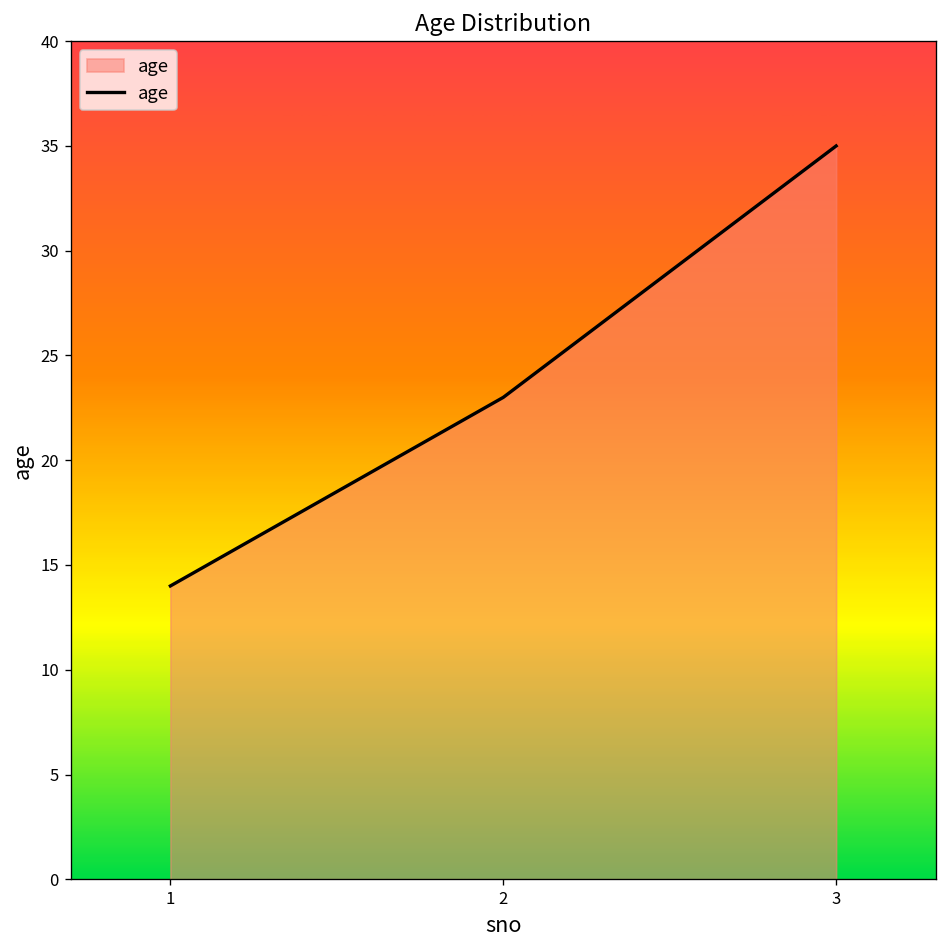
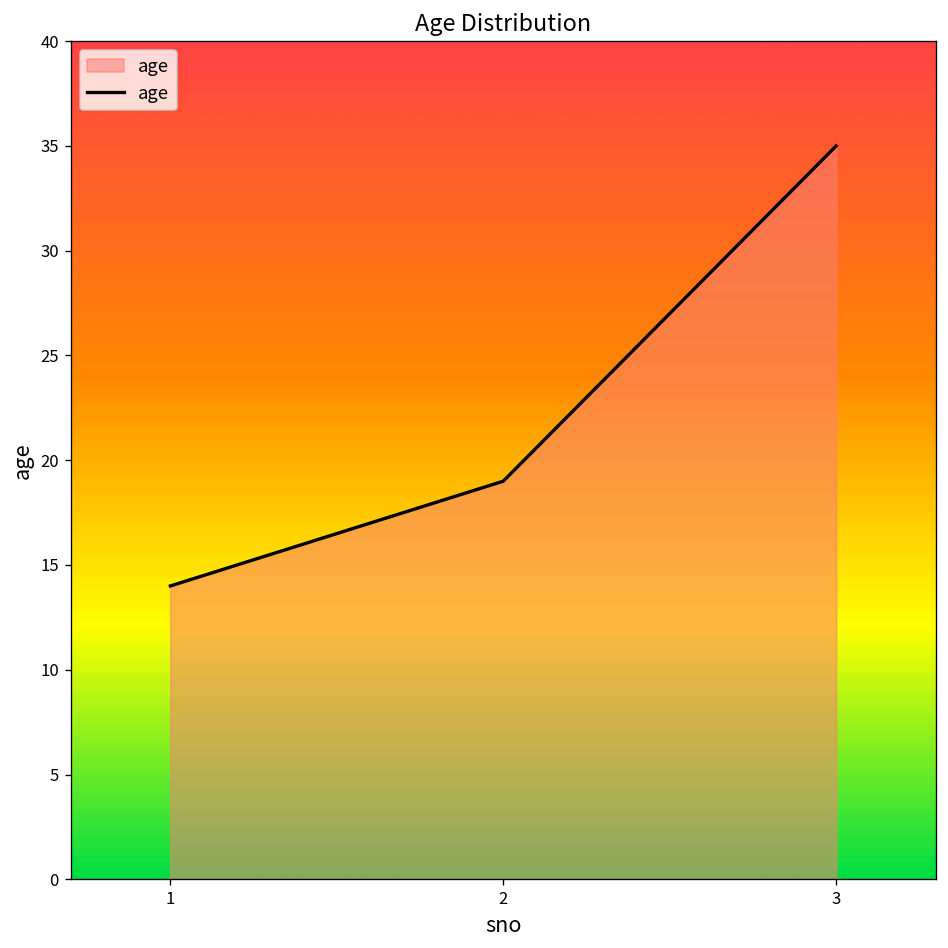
2: 23 -> 19
